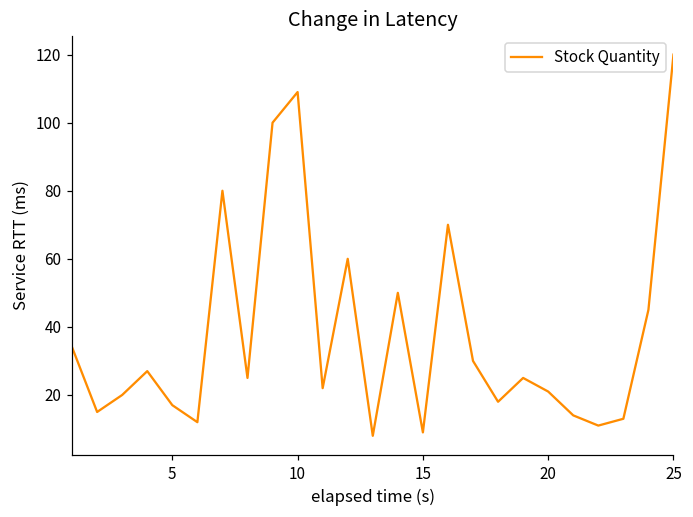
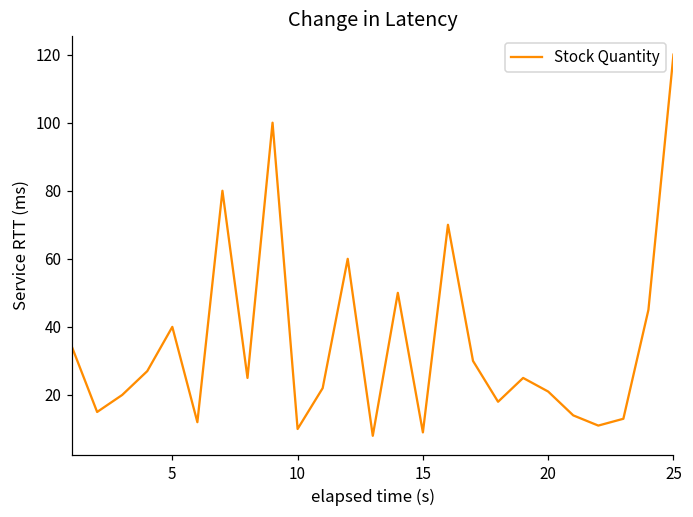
5: 17 -> 40
10: 109 -> 10
